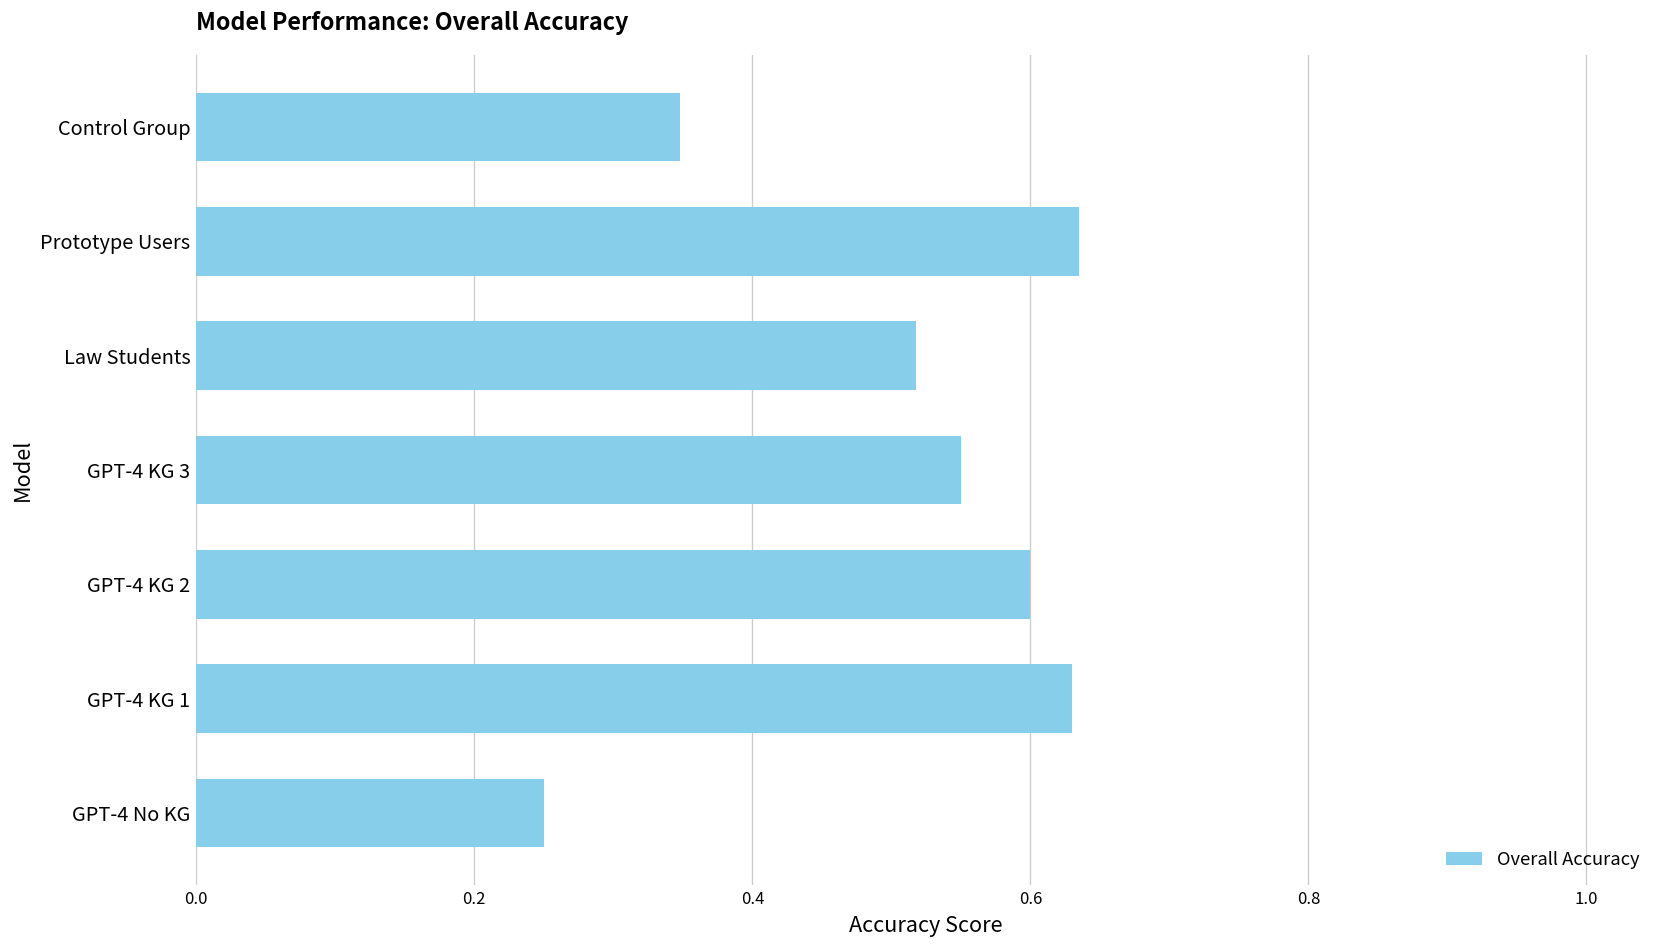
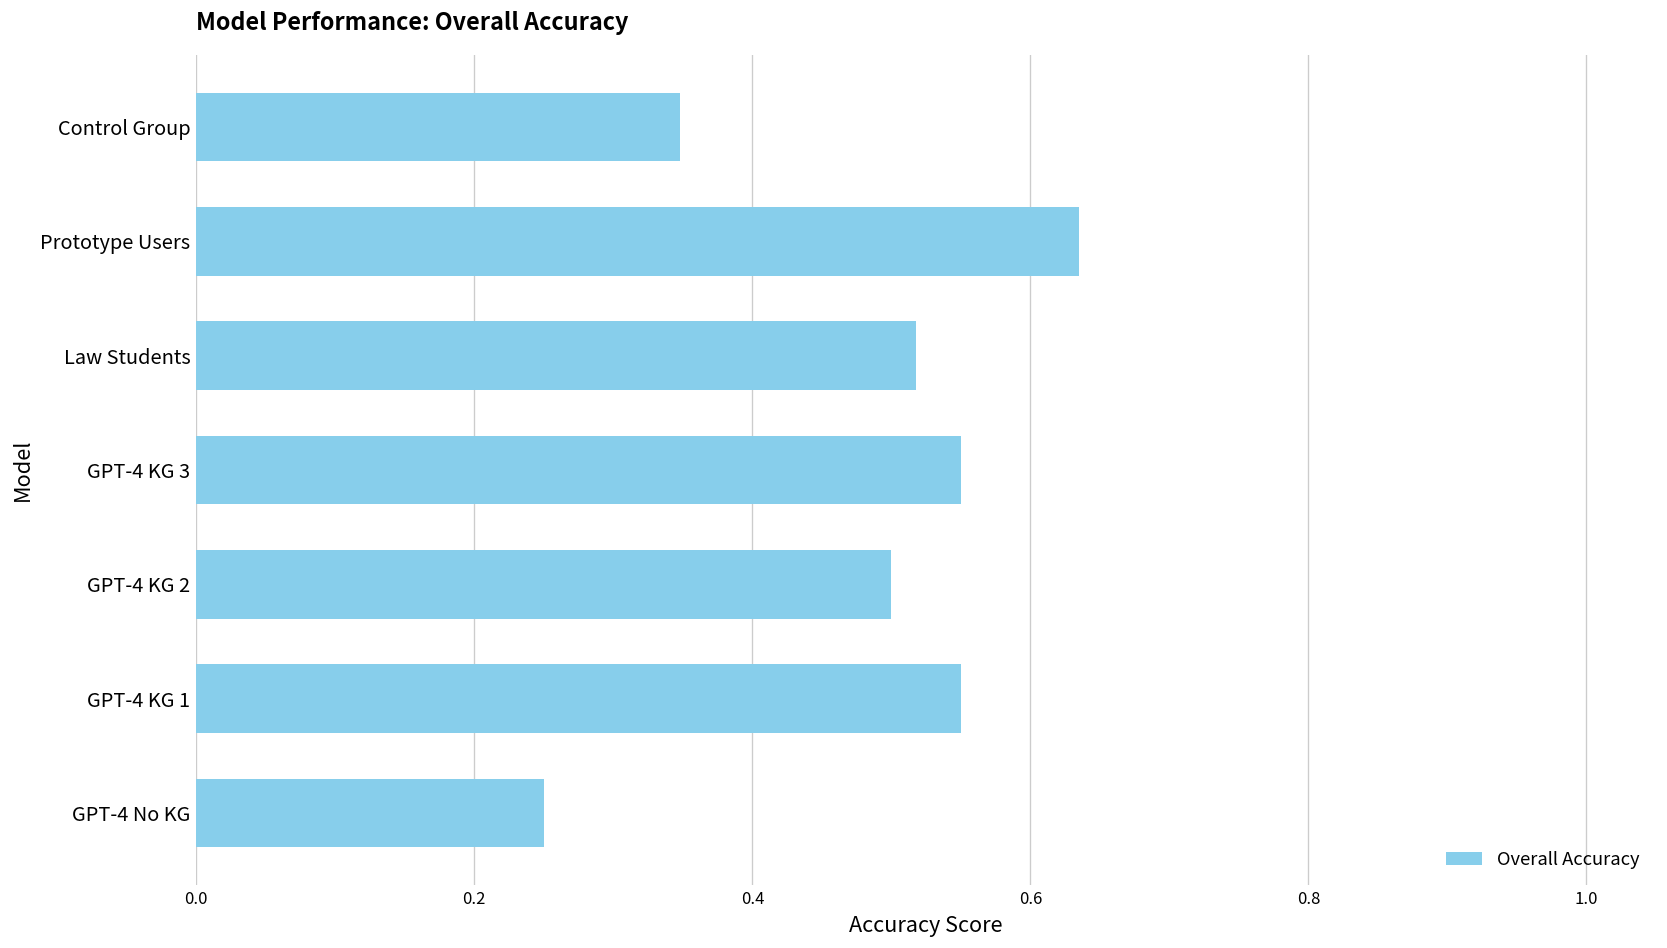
GPT-4 KG 2: 0.6 -> 0.5
GPT-4 KG 1: 0.63 -> 0.55
